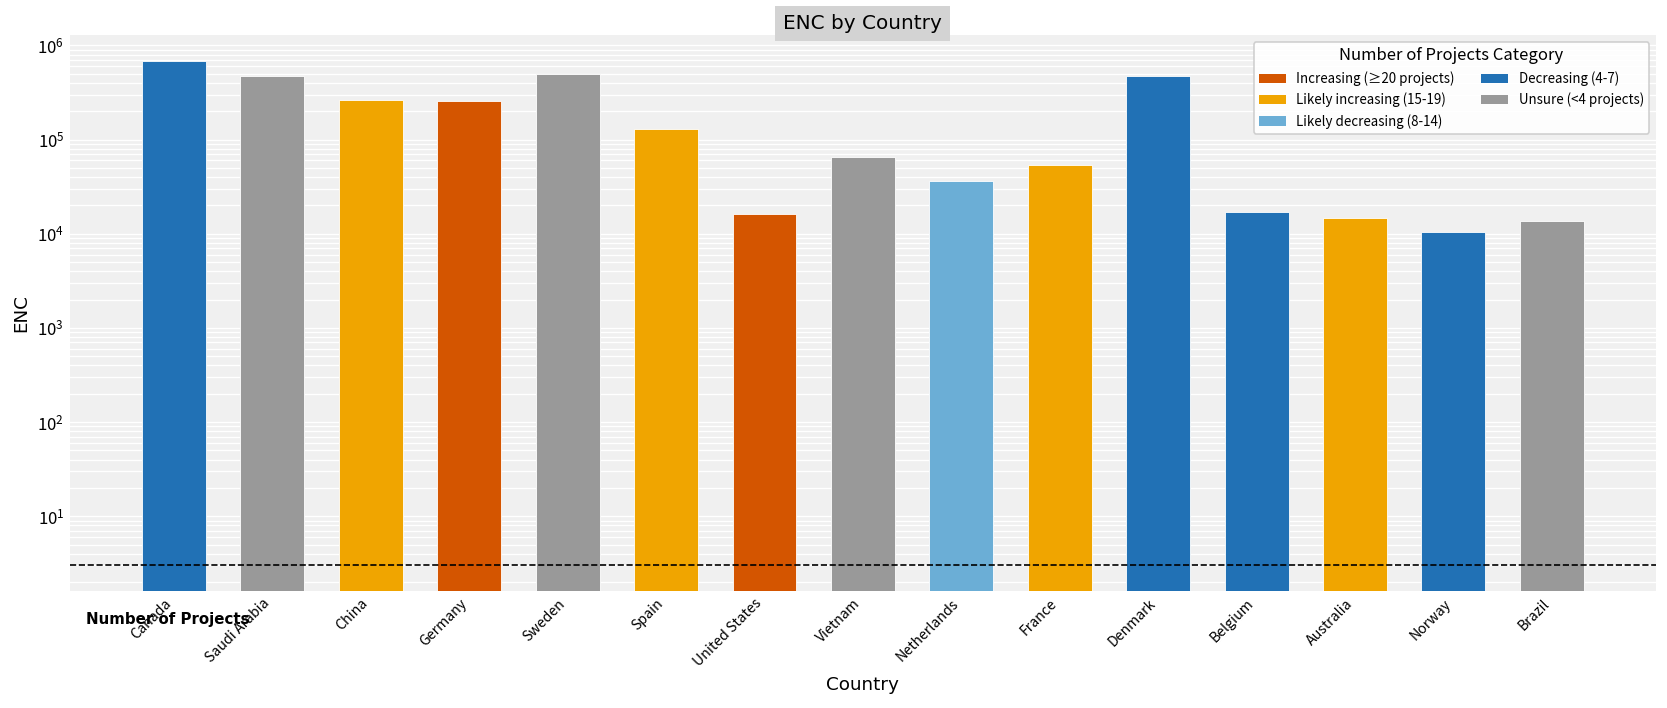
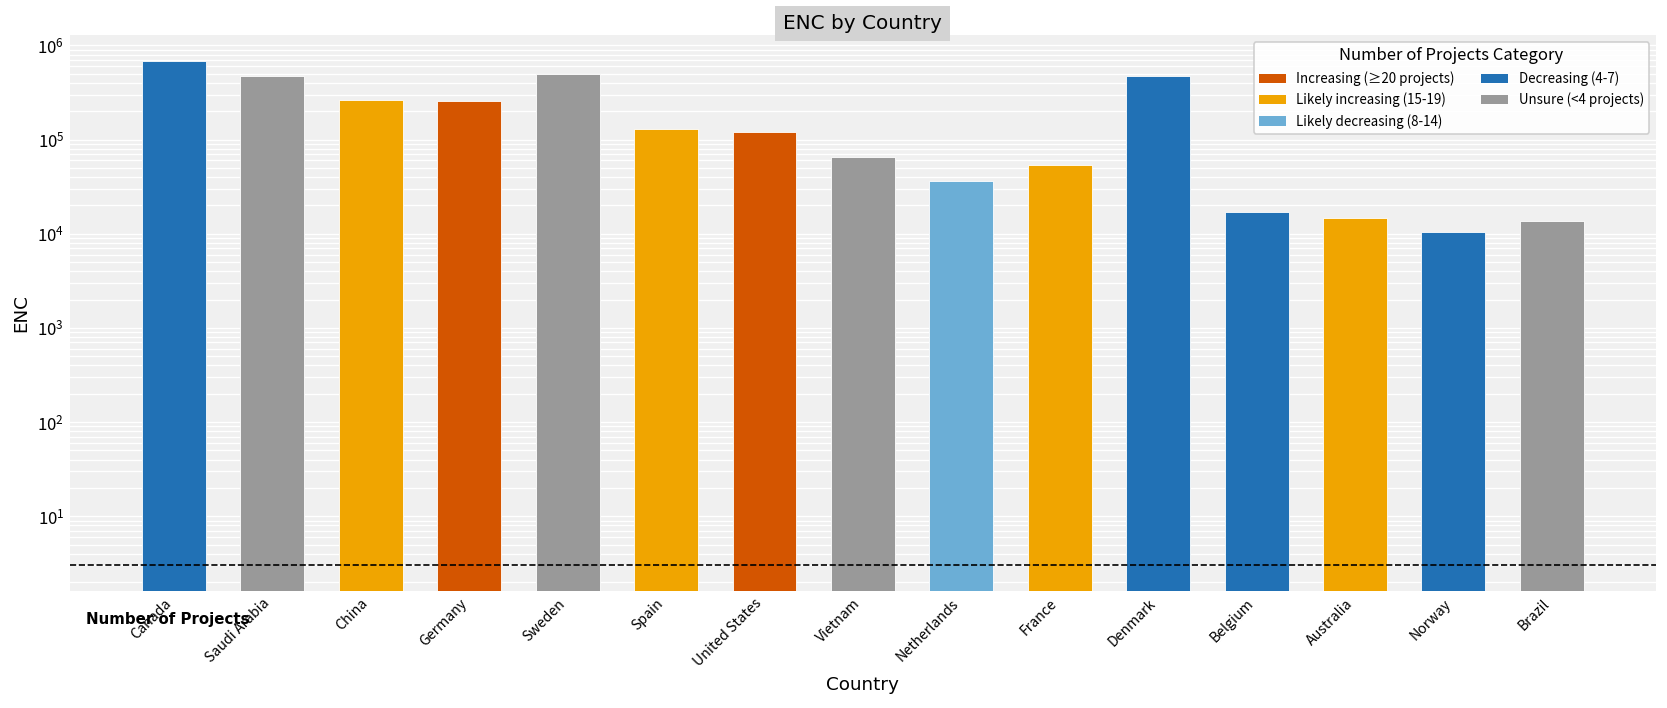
United States: 16000 -> 120000
